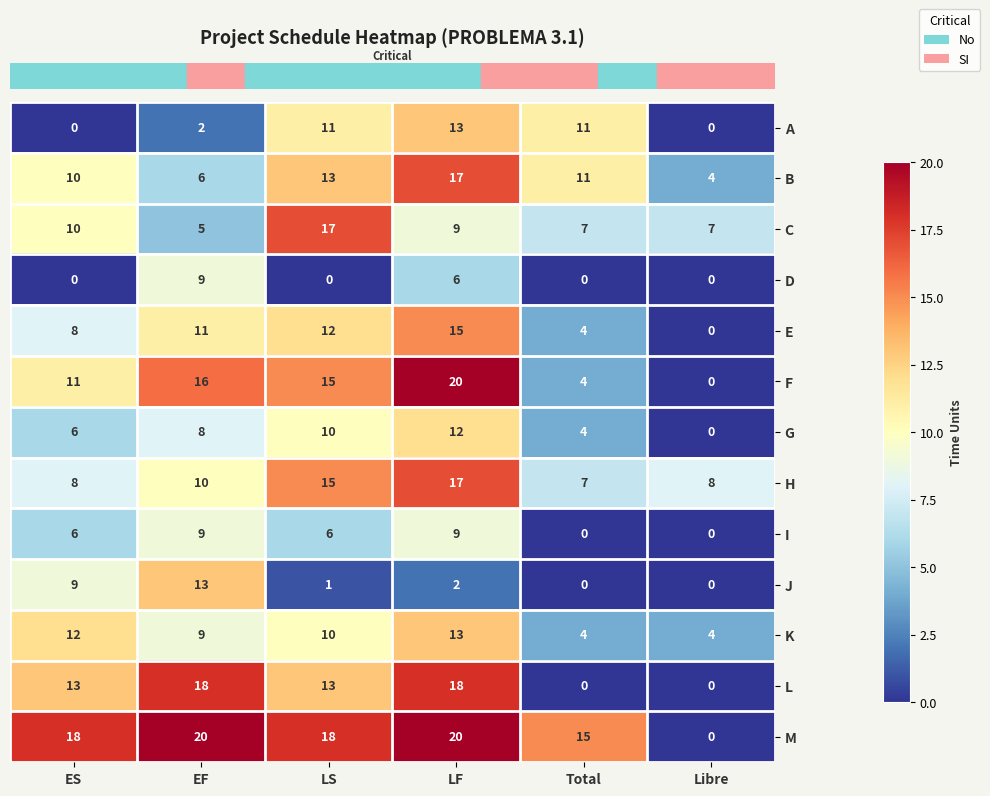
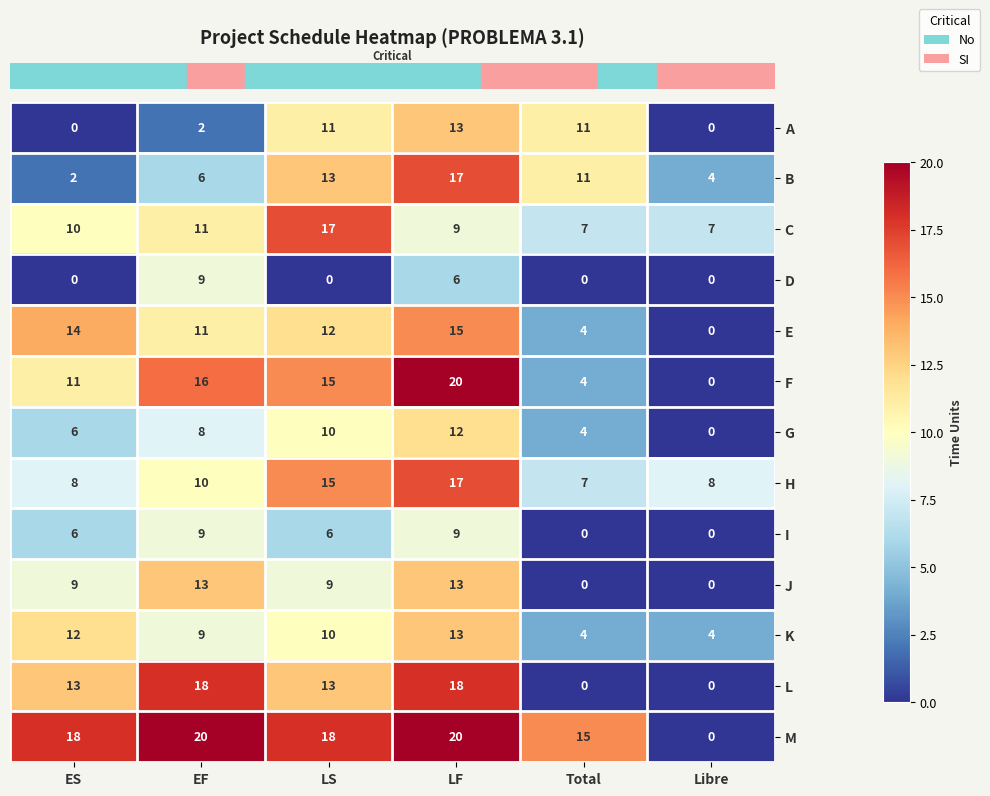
B, ES: 10 -> 2
C, EF: 5 -> 11
E, ES: 8 -> 14
J, LS: 1 -> 9
J, LF: 2 -> 13
